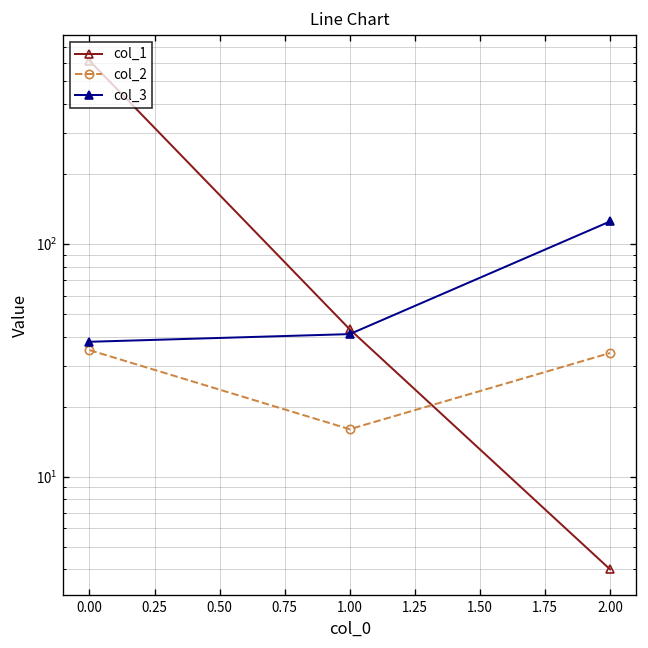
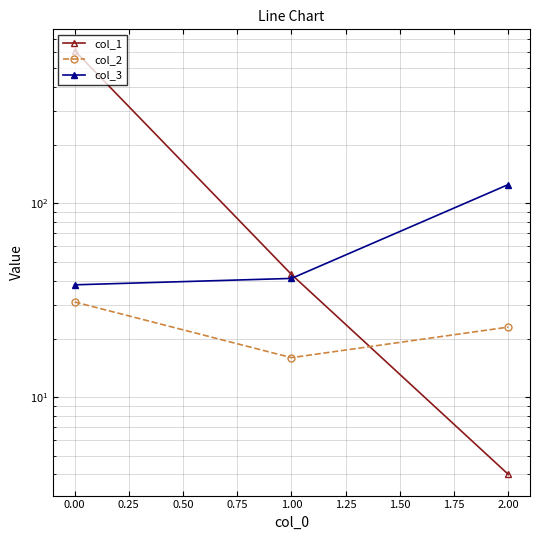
col_2, 0.00: 35 -> 31
col_2, 2.00: 34 -> 23
